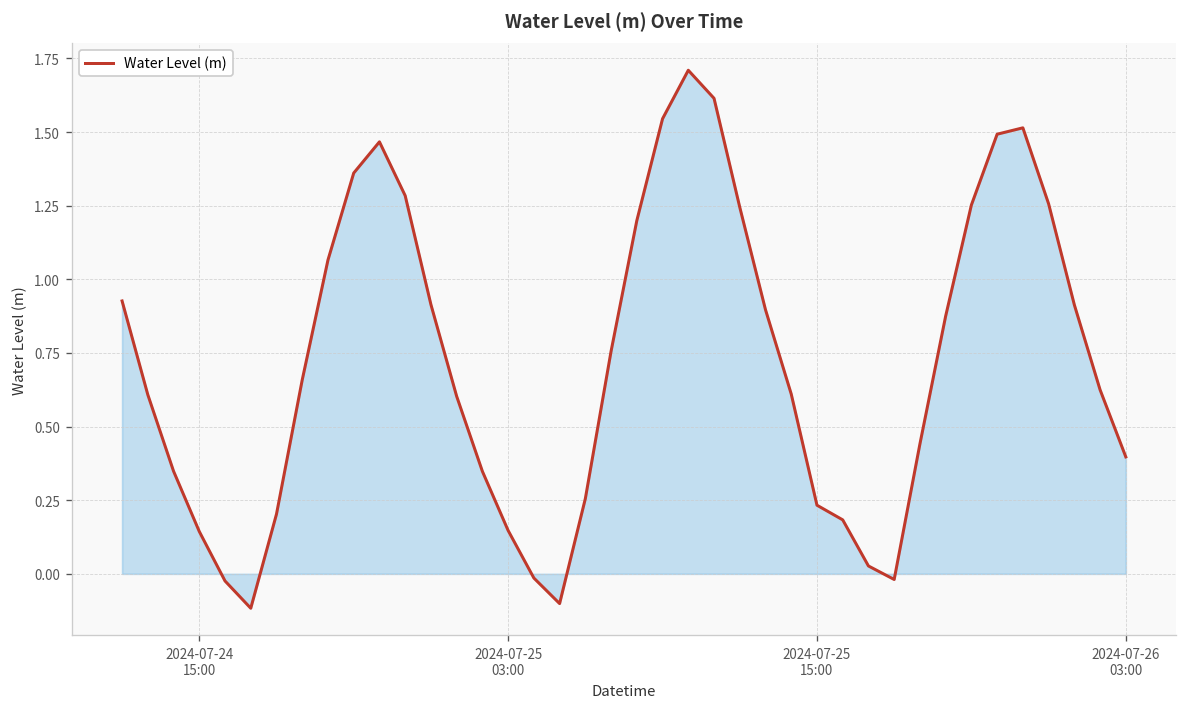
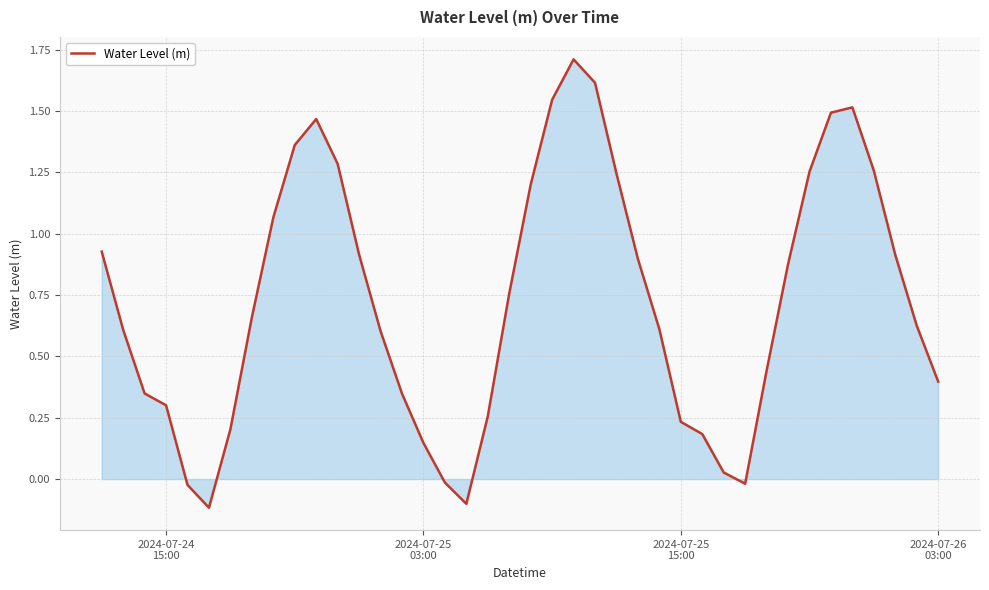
Water Level (m), 2024-07-24 15:00: 0.14 -> 0.30
